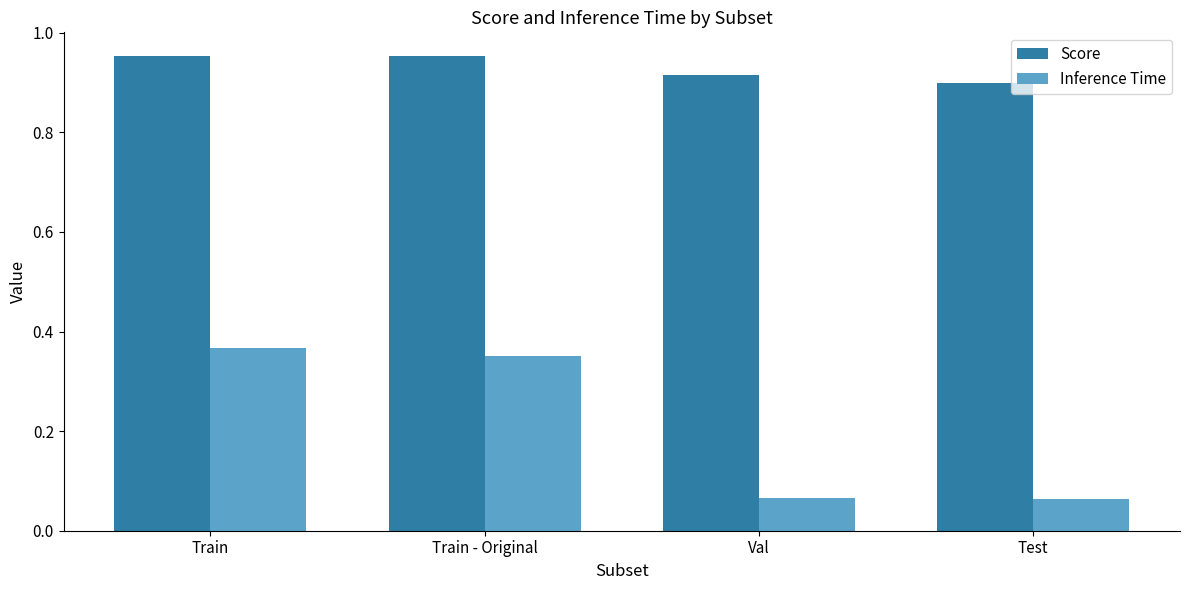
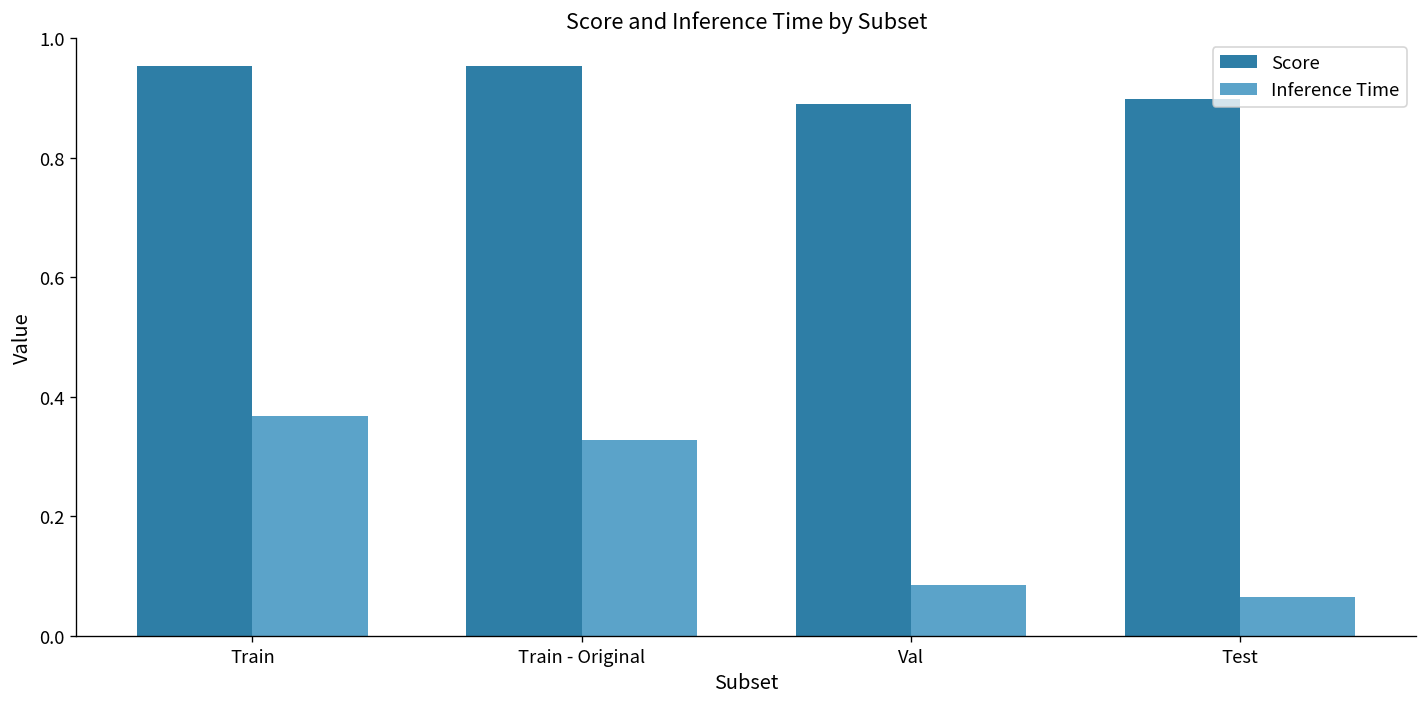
Inference Time, Train - Original: 0.35 -> 0.33
Score, Val: 0.92 -> 0.89
Inference Time, Val: 0.07 -> 0.09
